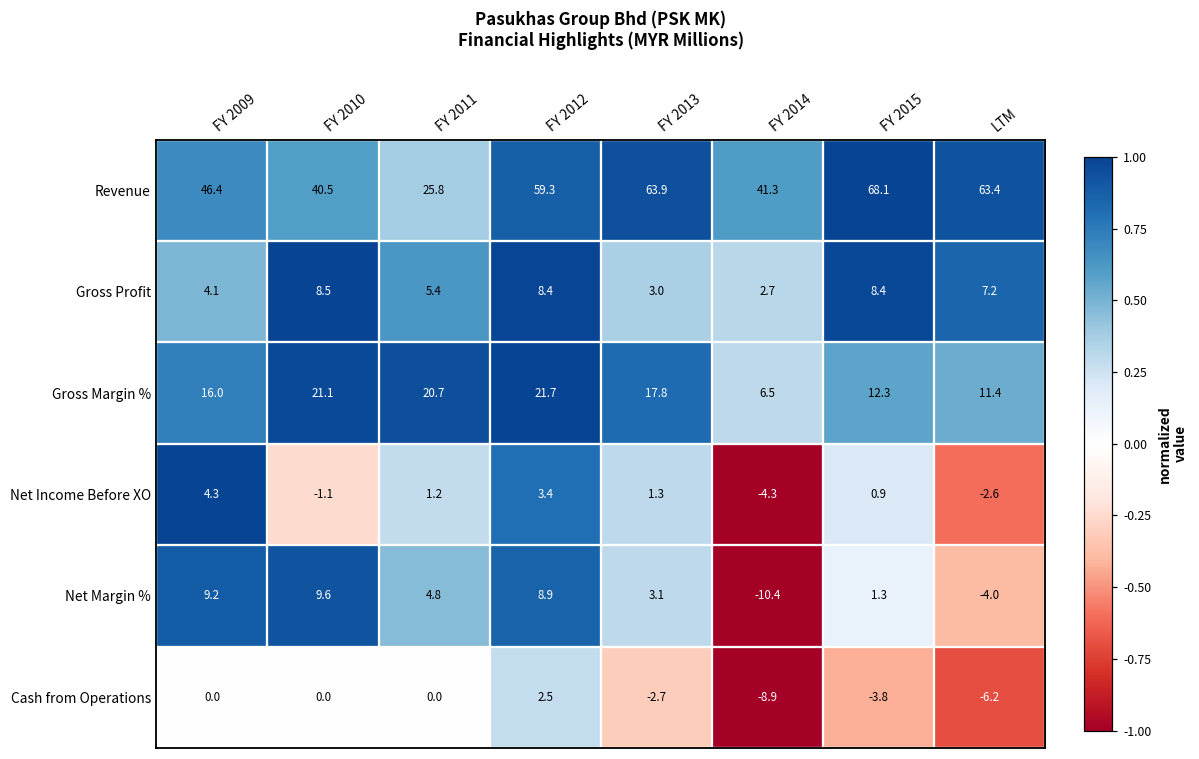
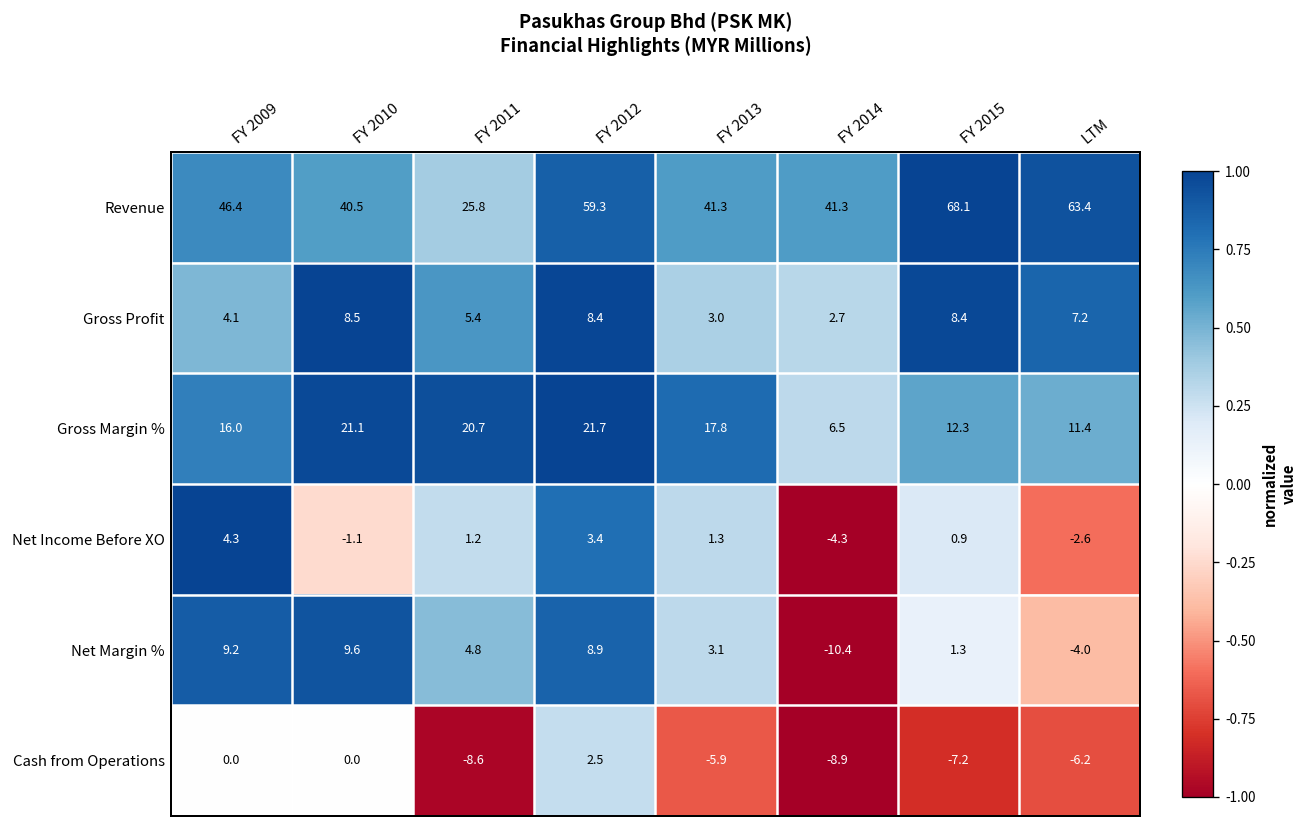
Revenue, FY 2013: 63.9 -> 41.3
Cash from Operations, FY 2011: 0.0 -> -8.6
Cash from Operations, FY 2013: -2.7 -> -5.9
Cash from Operations, FY 2015: -3.8 -> -7.2
